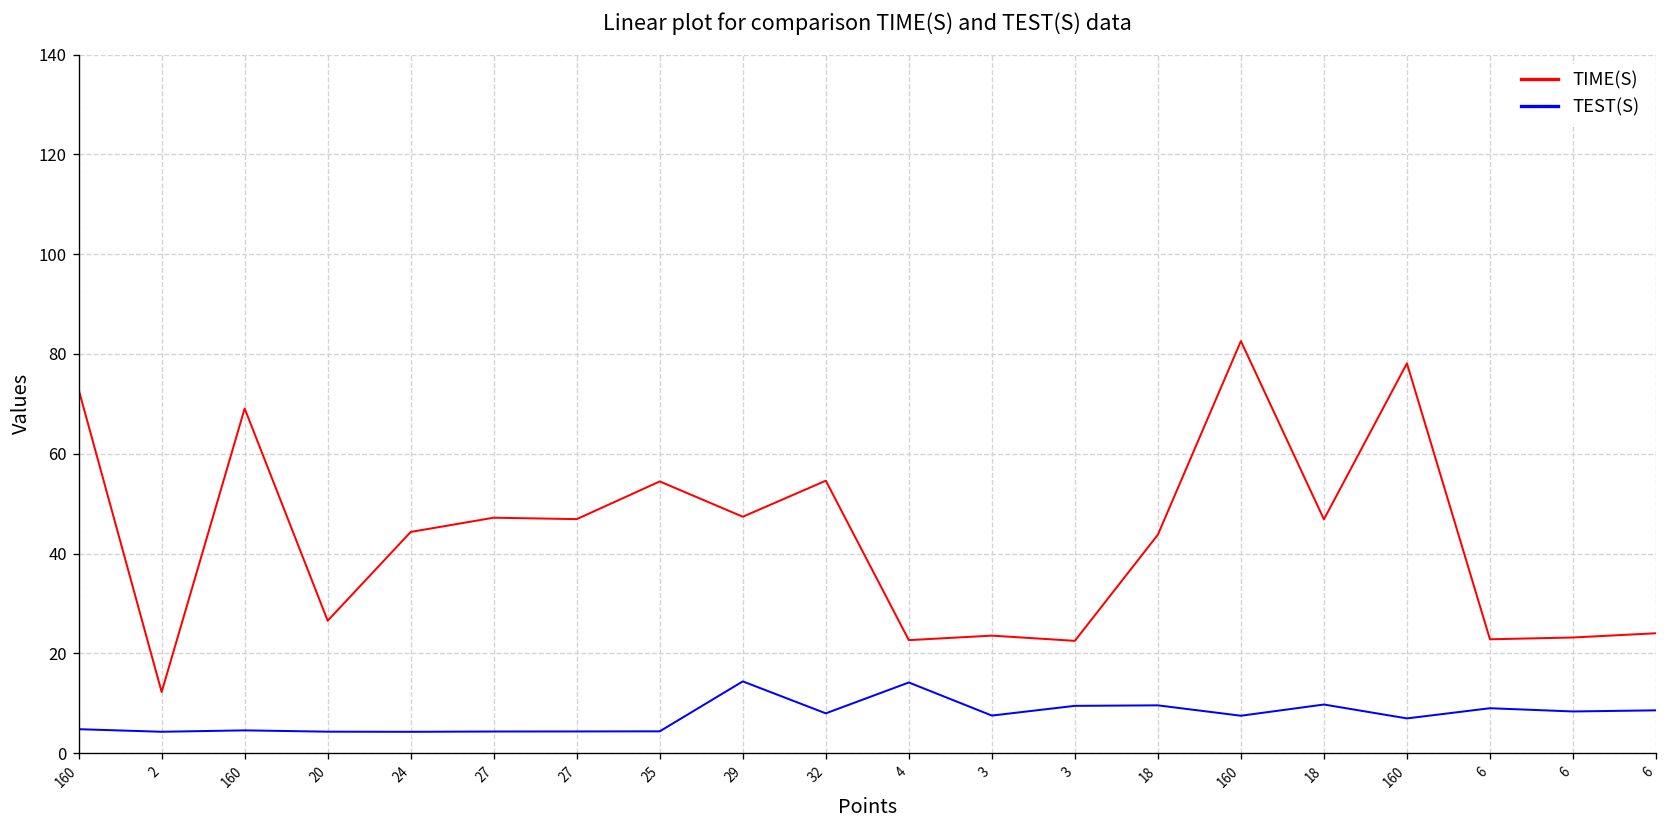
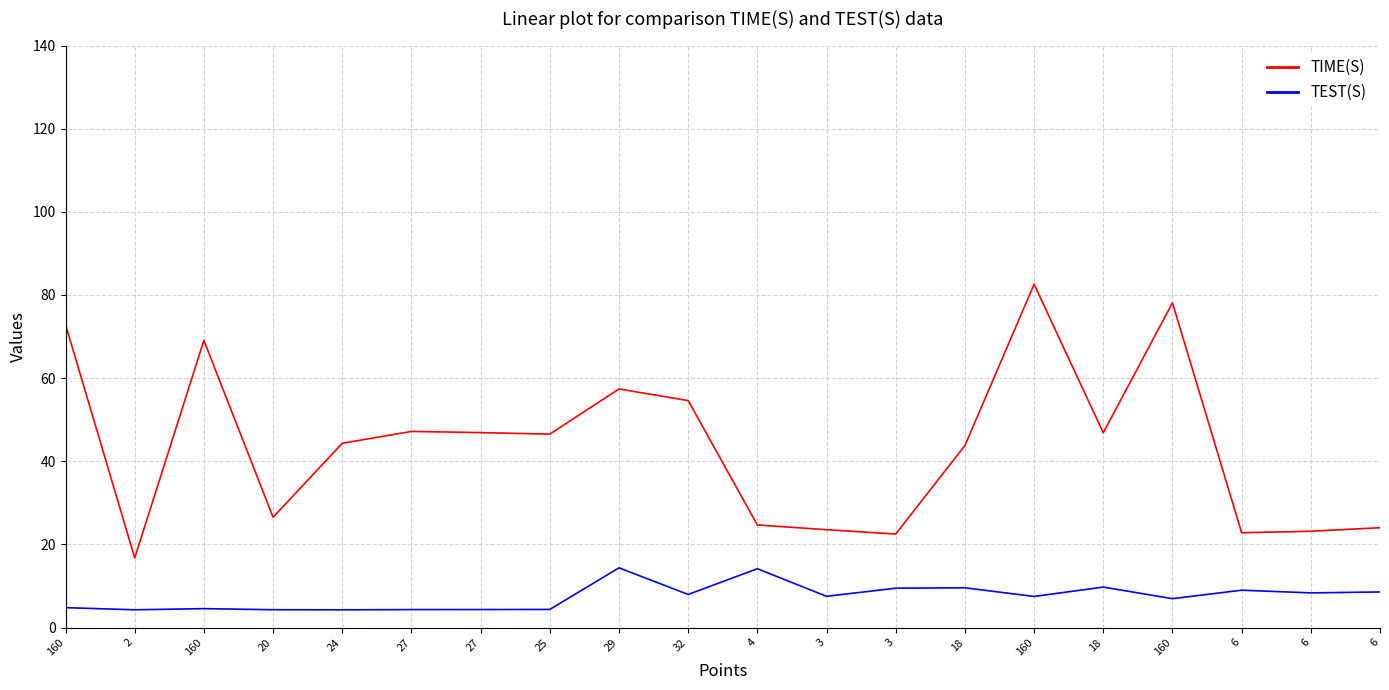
TIME(S), 2: 12 -> 17
TIME(S), 25: 54 -> 47
TIME(S), 29: 47 -> 57
TIME(S), 4: 23 -> 25
